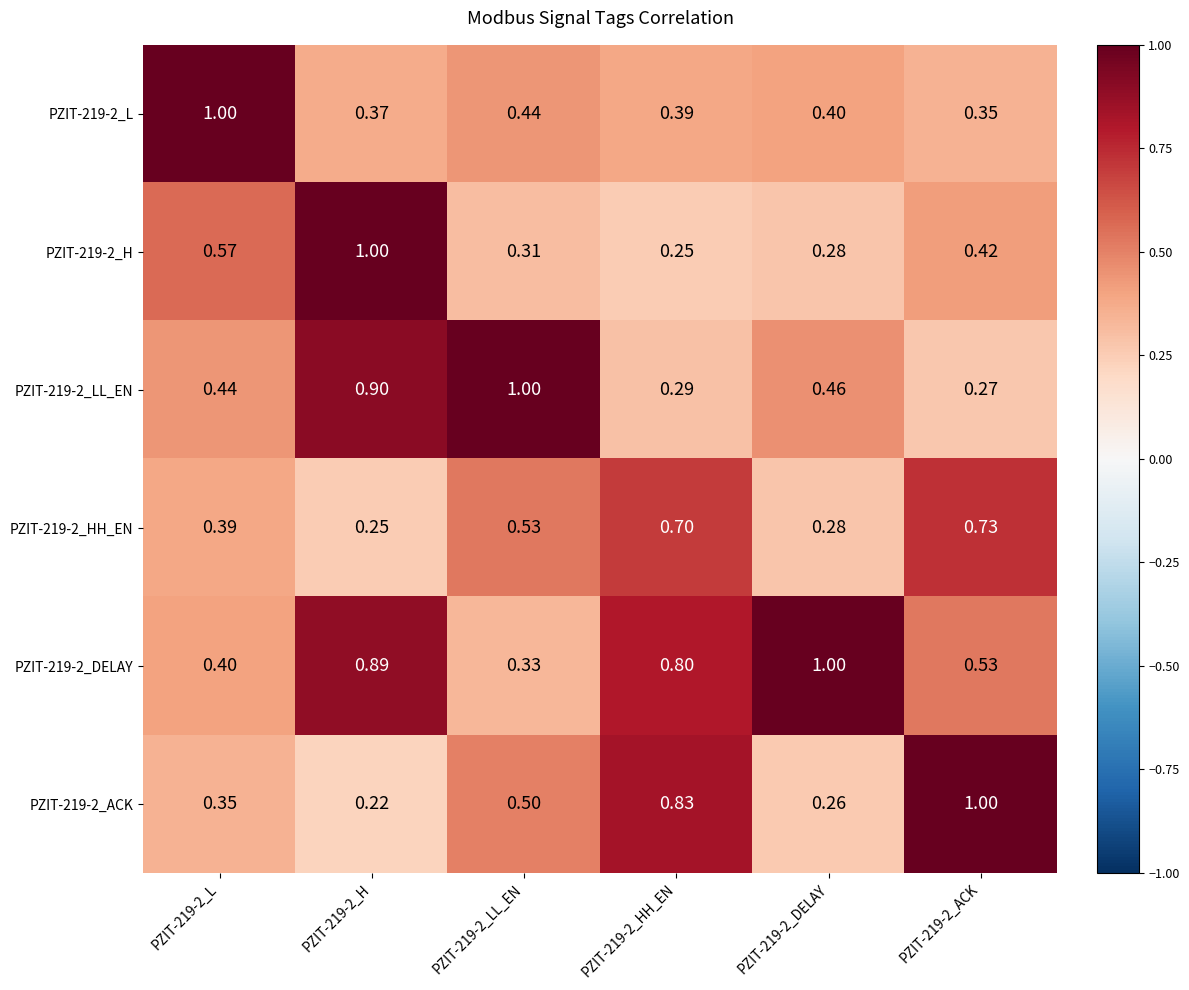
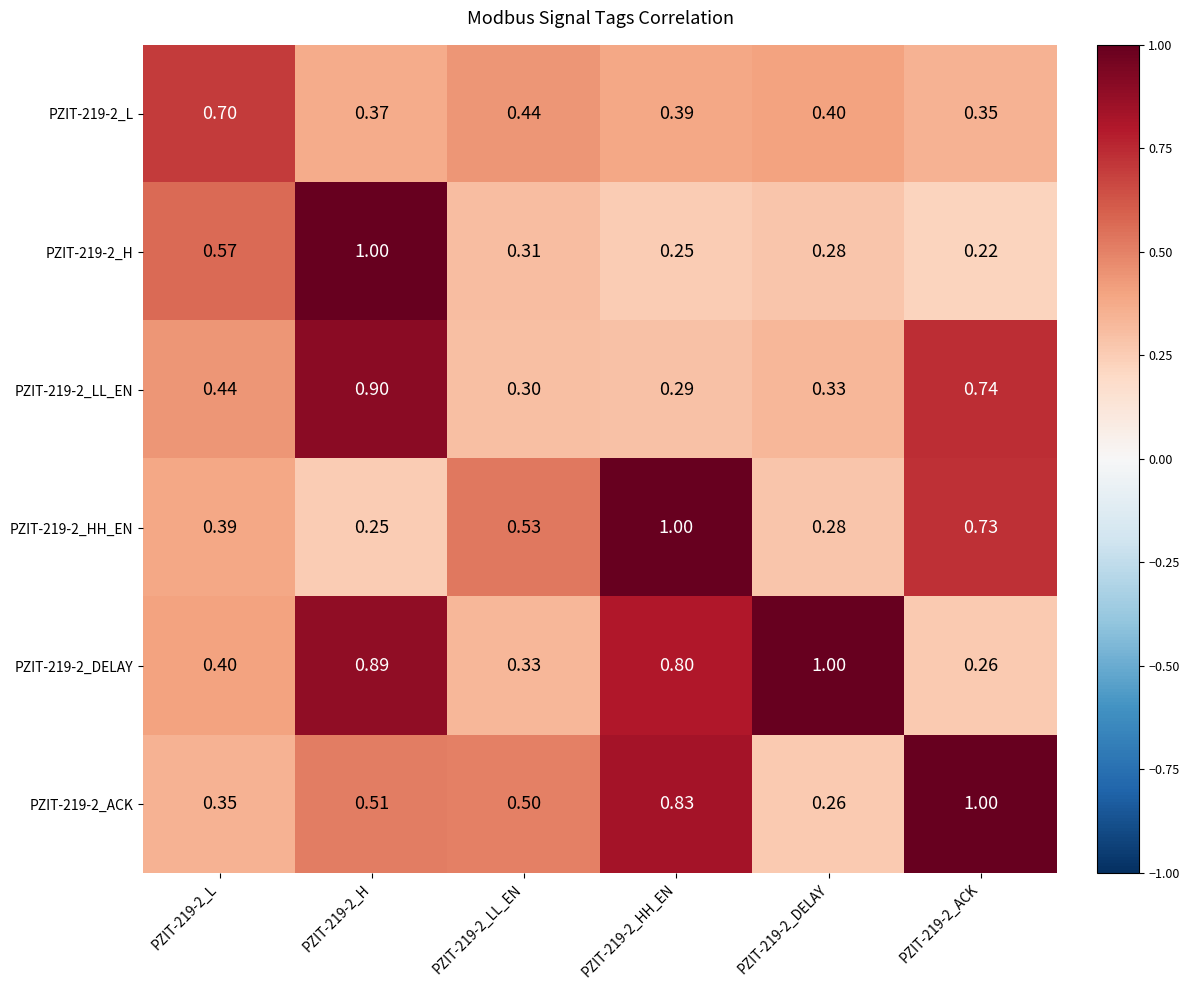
PZIT-219-2_L, PZIT-219-2_L: 1.00 -> 0.70
PZIT-219-2_H, PZIT-219-2_ACK: 0.42 -> 0.22
PZIT-219-2_LL_EN, PZIT-219-2_LL_EN: 1.00 -> 0.30
PZIT-219-2_LL_EN, PZIT-219-2_DELAY: 0.46 -> 0.33
PZIT-219-2_LL_EN, PZIT-219-2_ACK: 0.27 -> 0.74
PZIT-219-2_HH_EN, PZIT-219-2_HH_EN: 0.70 -> 1.00
PZIT-219-2_DELAY, PZIT-219-2_ACK: 0.53 -> 0.26
PZIT-219-2_ACK, PZIT-219-2_H: 0.22 -> 0.51
